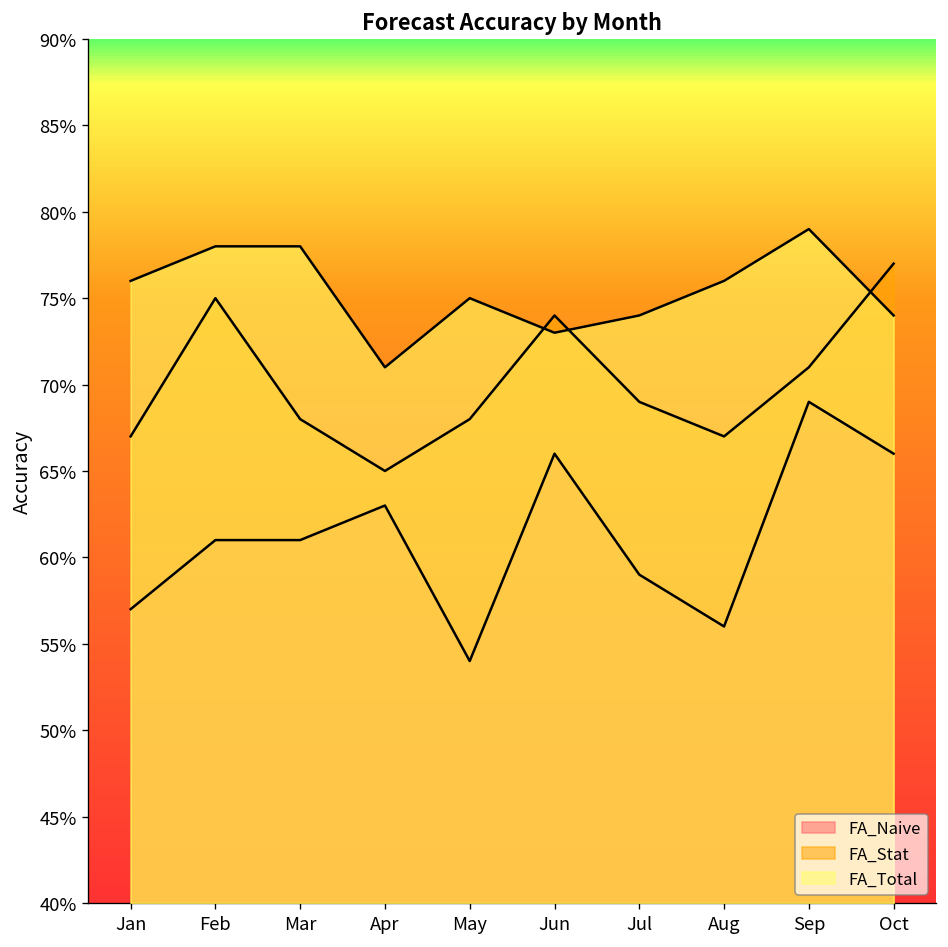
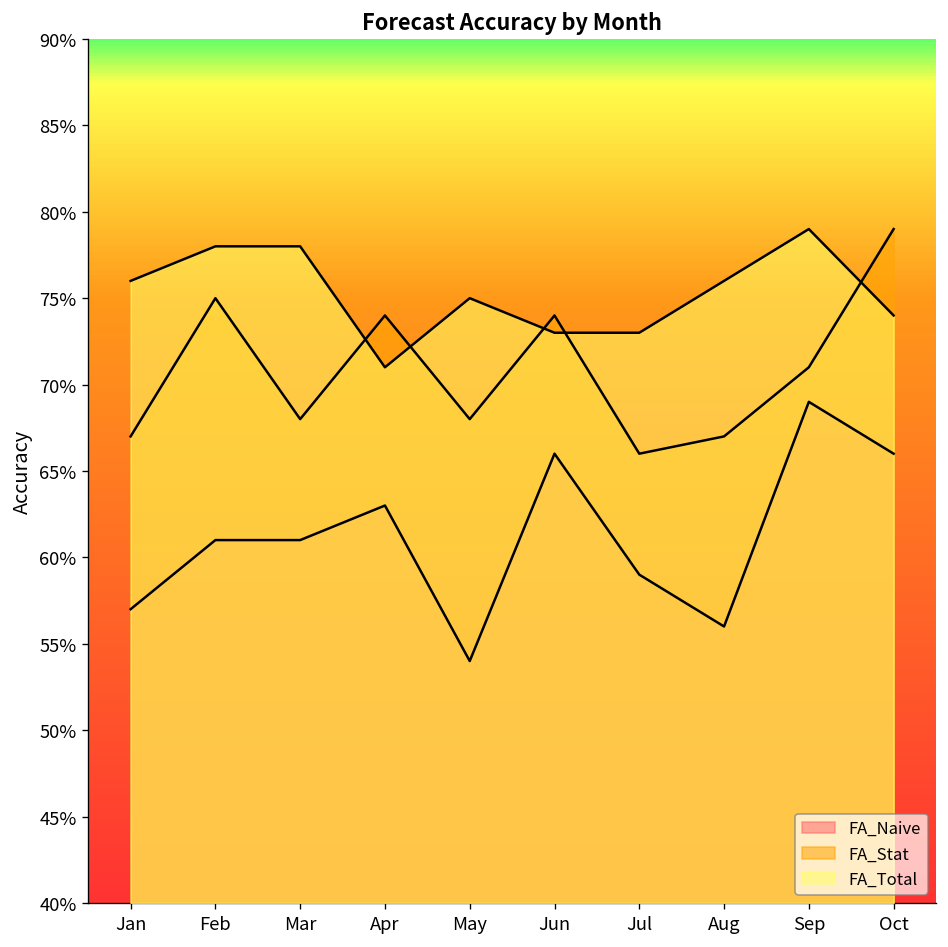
FA_Stat, Apr: 65.0% -> 74.0%
FA_Stat, Jul: 69.0% -> 66.0%
FA_Total, Jul: 74.0% -> 73.0%
FA_Stat, Oct: 77.0% -> 79.0%
